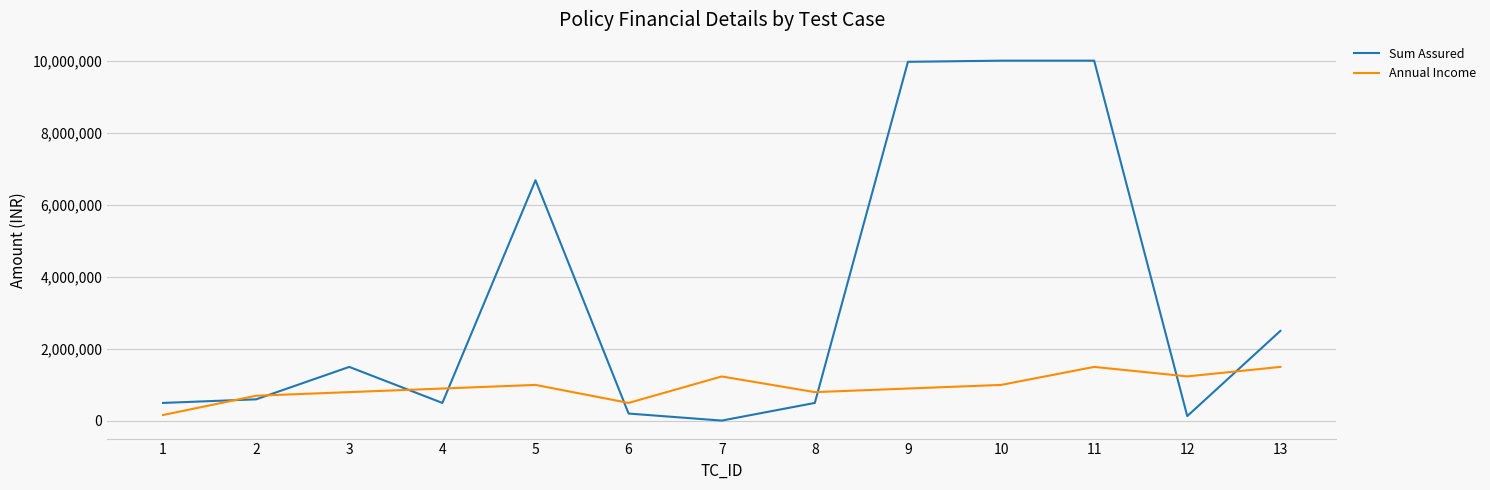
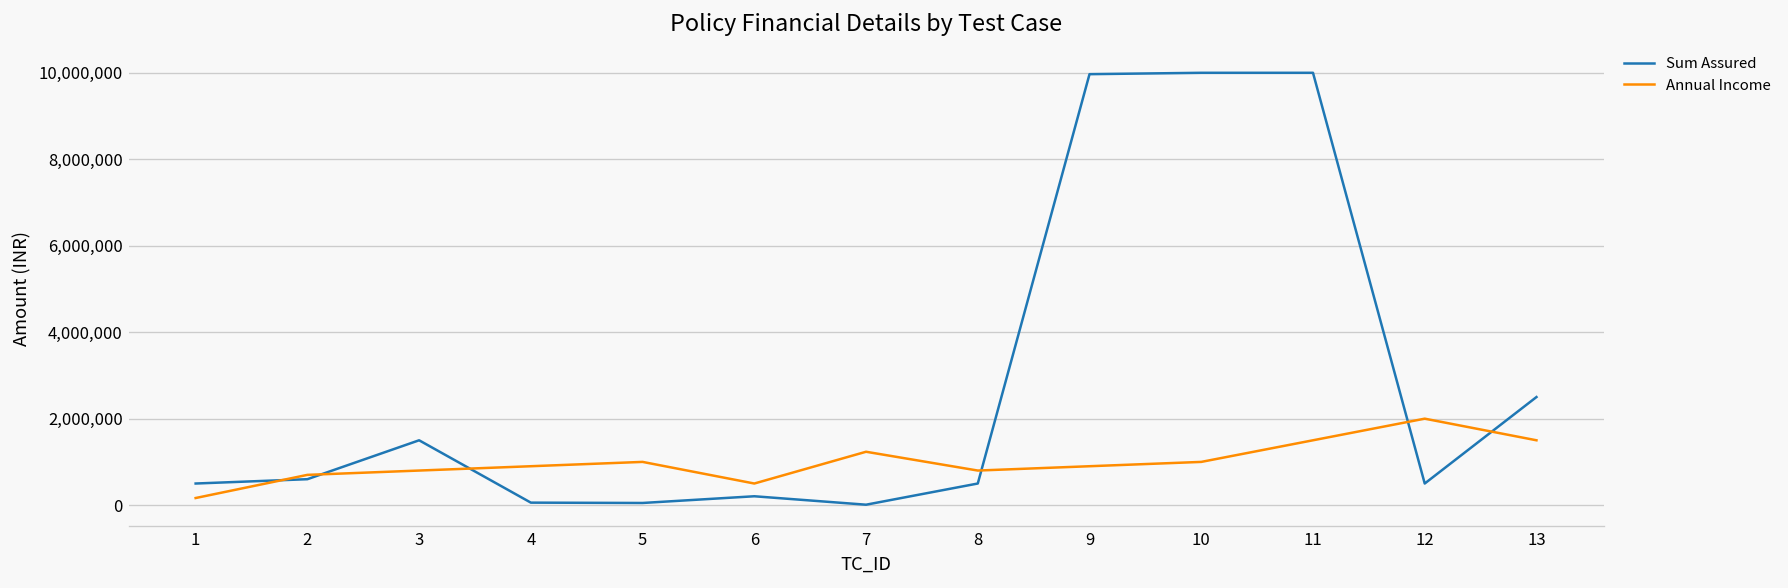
Sum Assured, 4: 500,000 -> 100,000
Sum Assured, 5: 6,700,000 -> 100,000
Sum Assured, 12: 100,000 -> 500,000
Annual Income, 12: 1,200,000 -> 2,000,000
